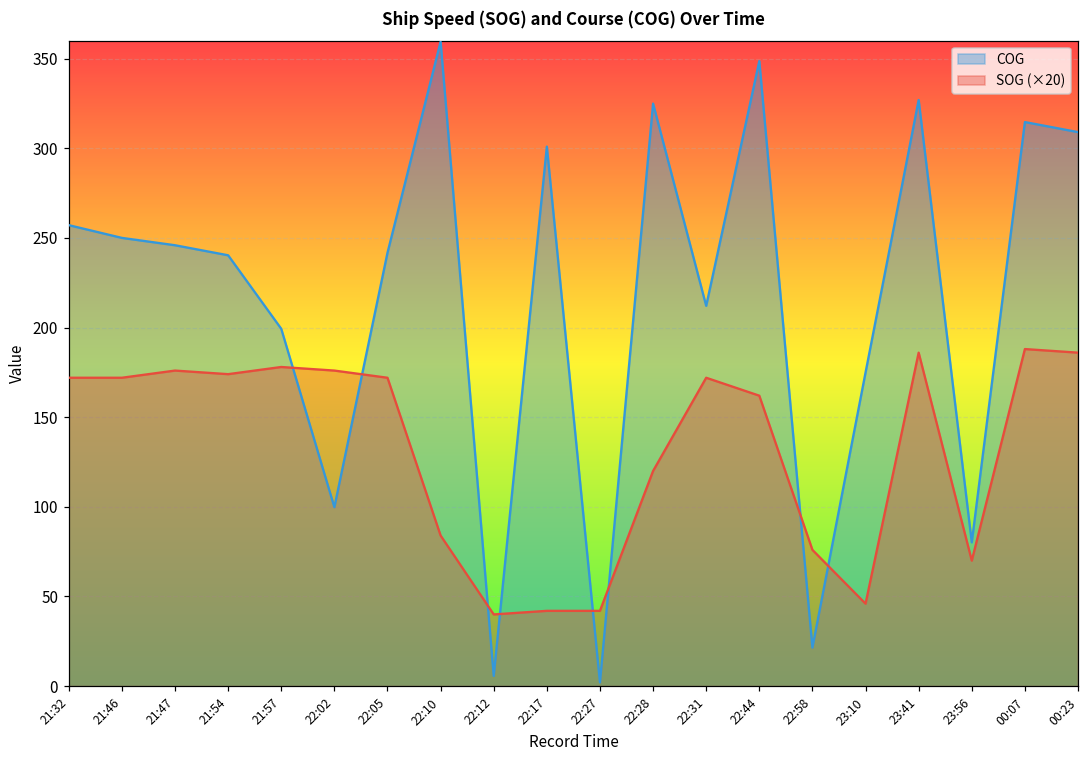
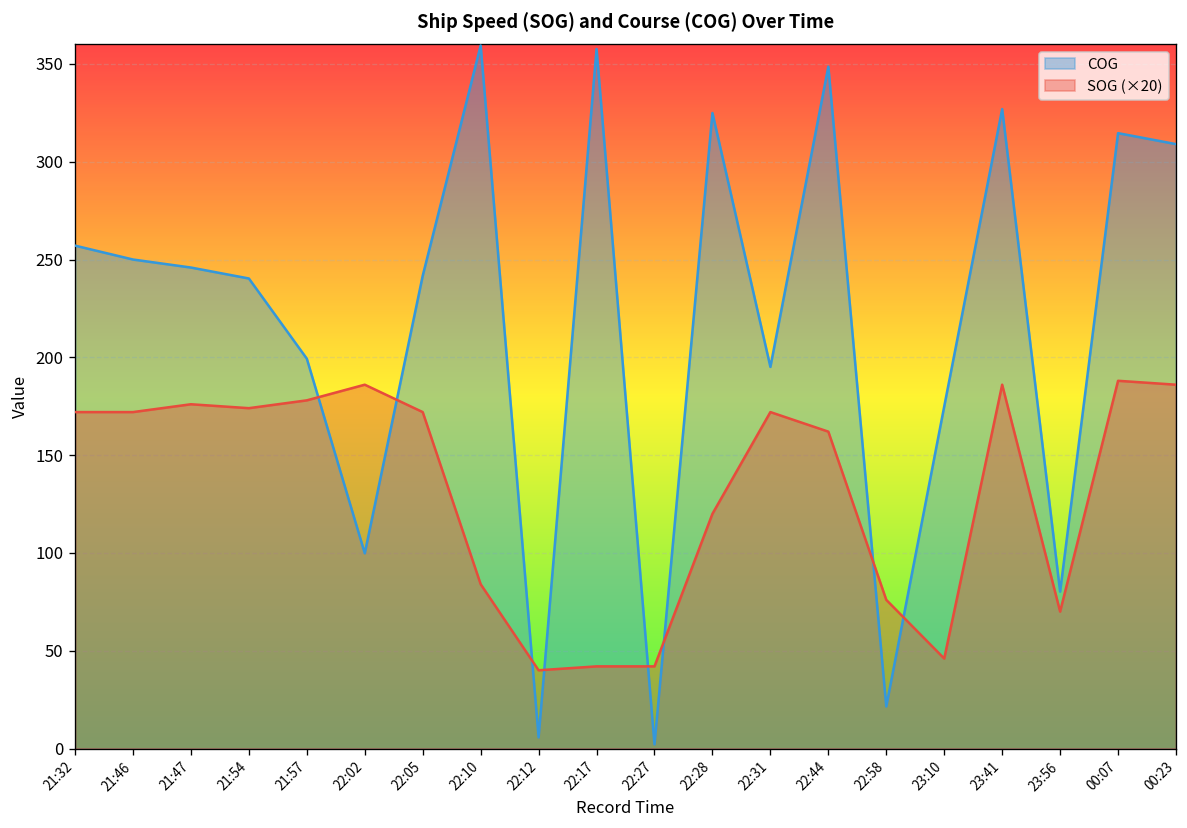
SOG (×20), 22:02: 176 -> 186
COG, 22:17: 301 -> 358
COG, 22:31: 212 -> 195
